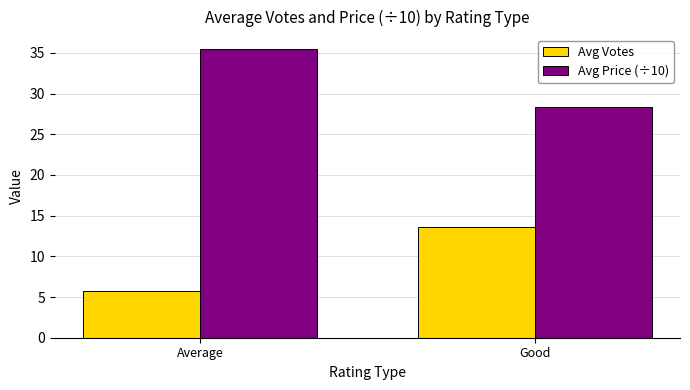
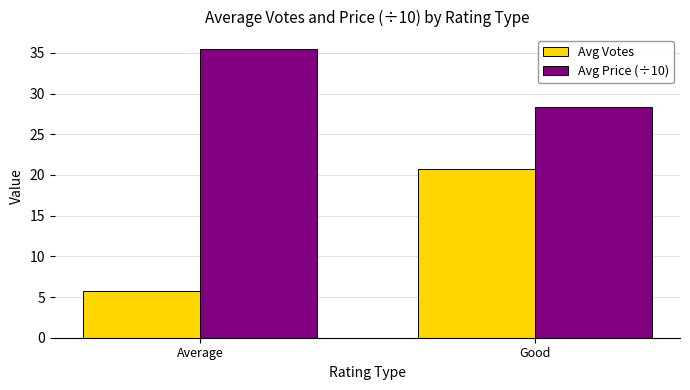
Avg Votes, Good: 14 -> 21
